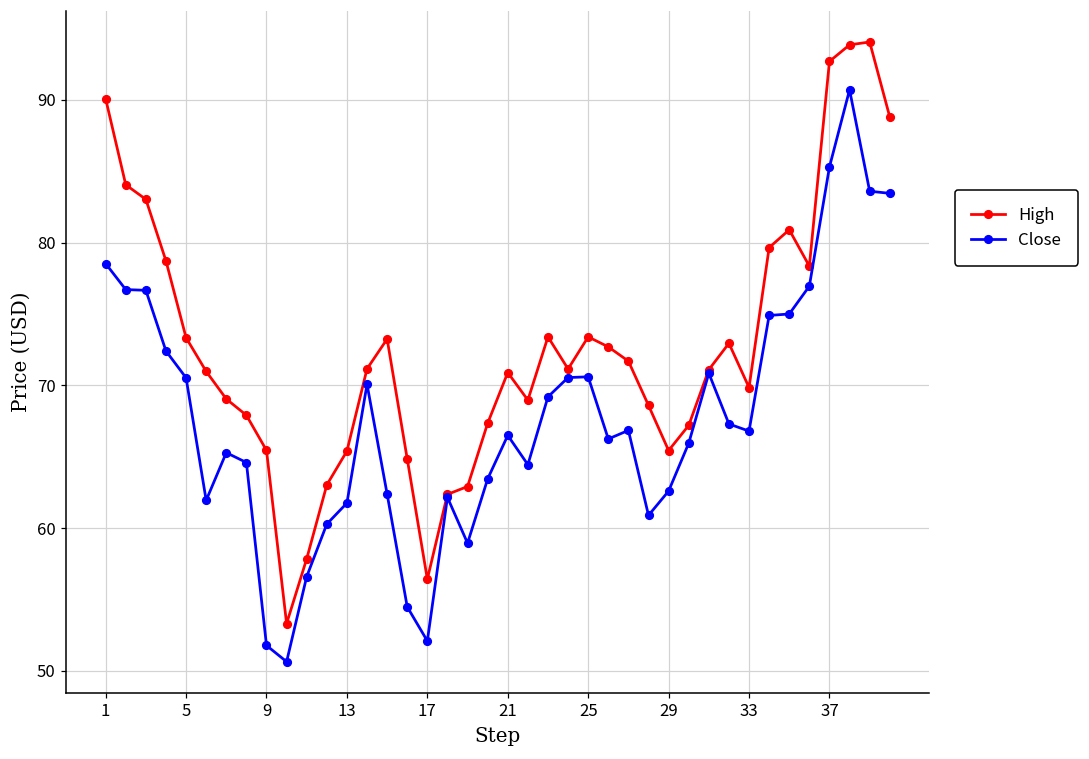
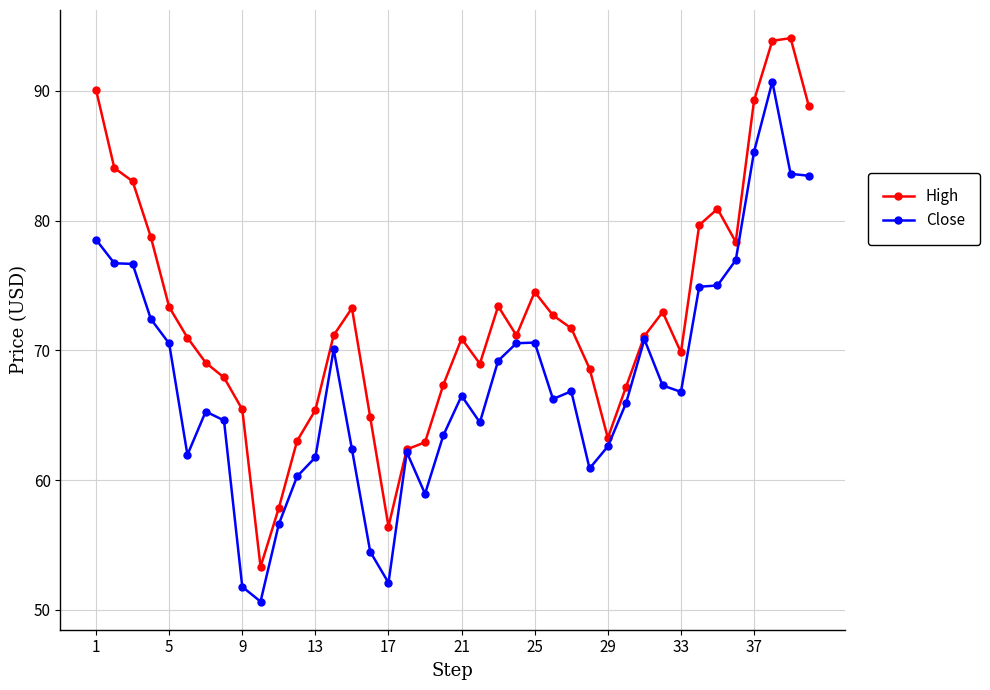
High, 25: 73.4 -> 74.5
High, 29: 65.4 -> 63.3
High, 37: 92.7 -> 89.3
